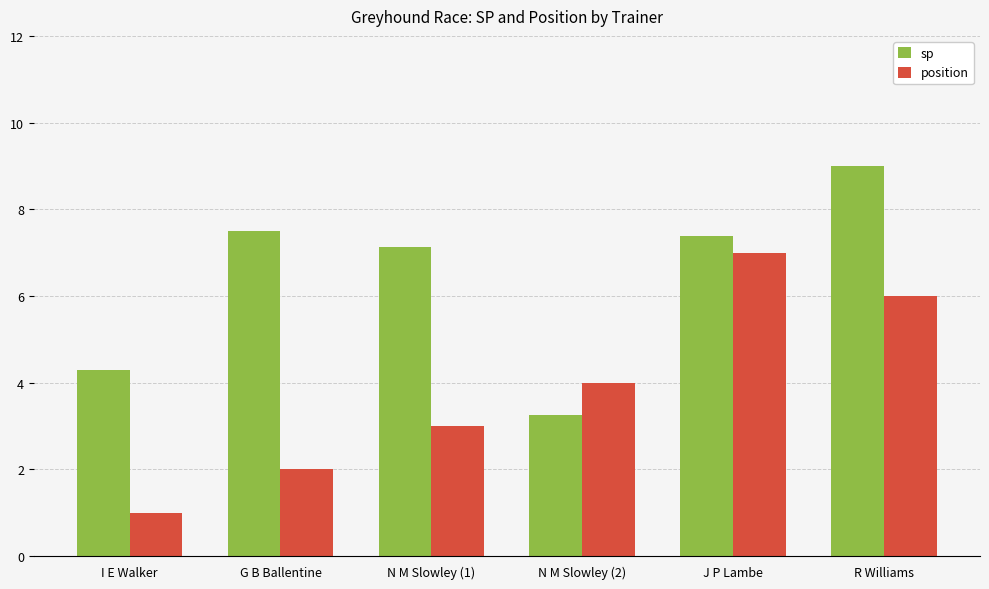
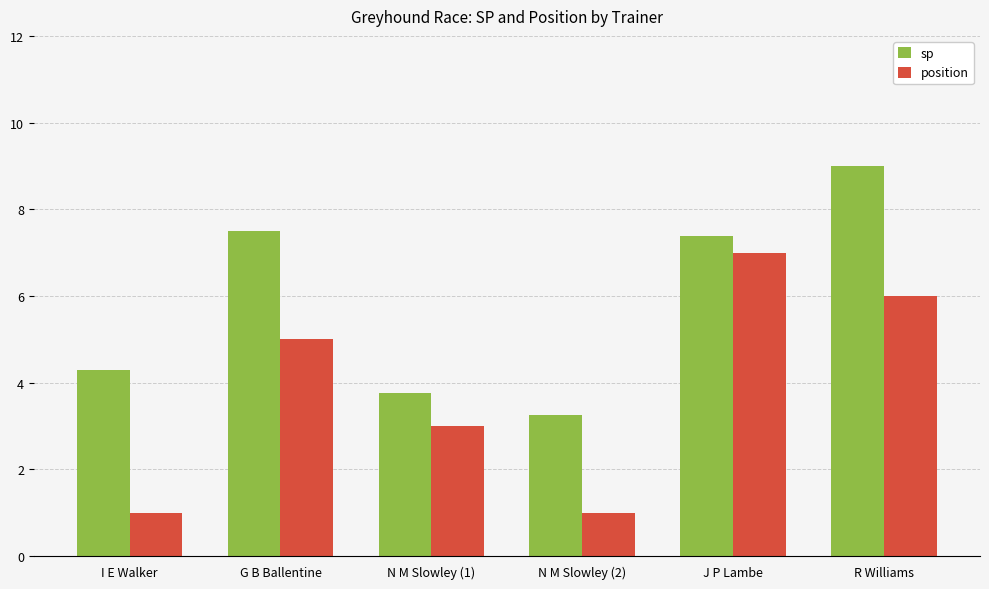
position, G B Ballentine: 2 -> 5
sp, N M Slowley (1): 7.1 -> 3.8
position, N M Slowley (2): 4 -> 1
